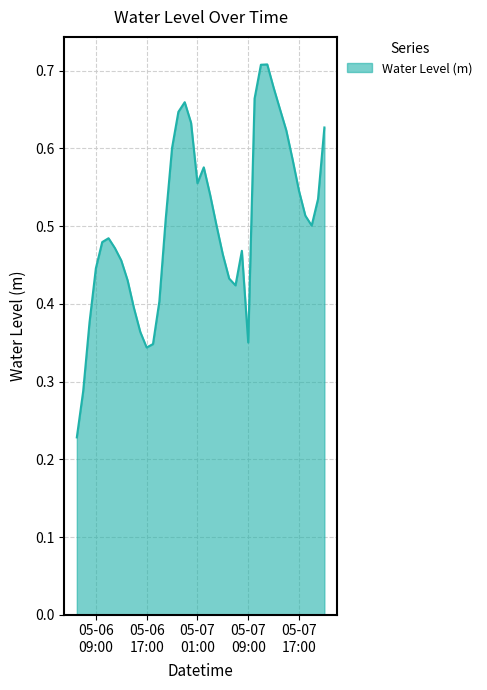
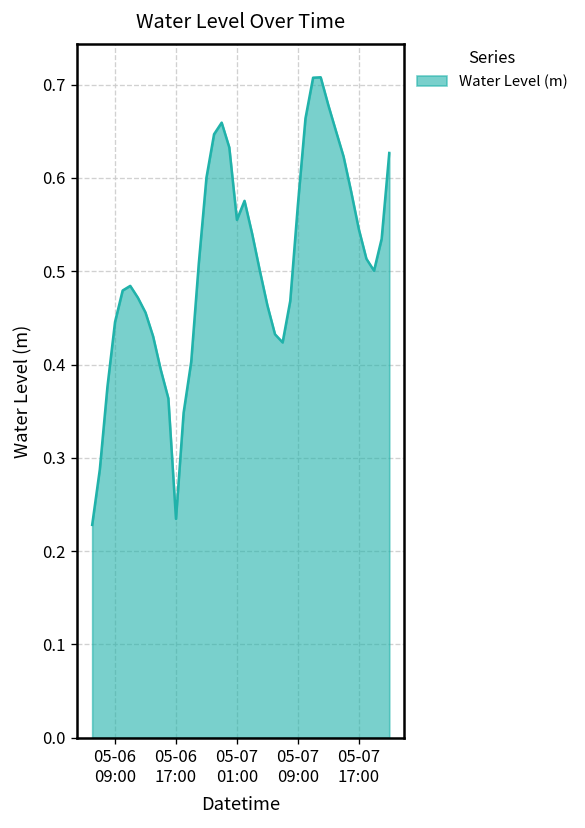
05-06 17:00: 0.34 -> 0.23
05-07 09:00: 0.35 -> 0.57
